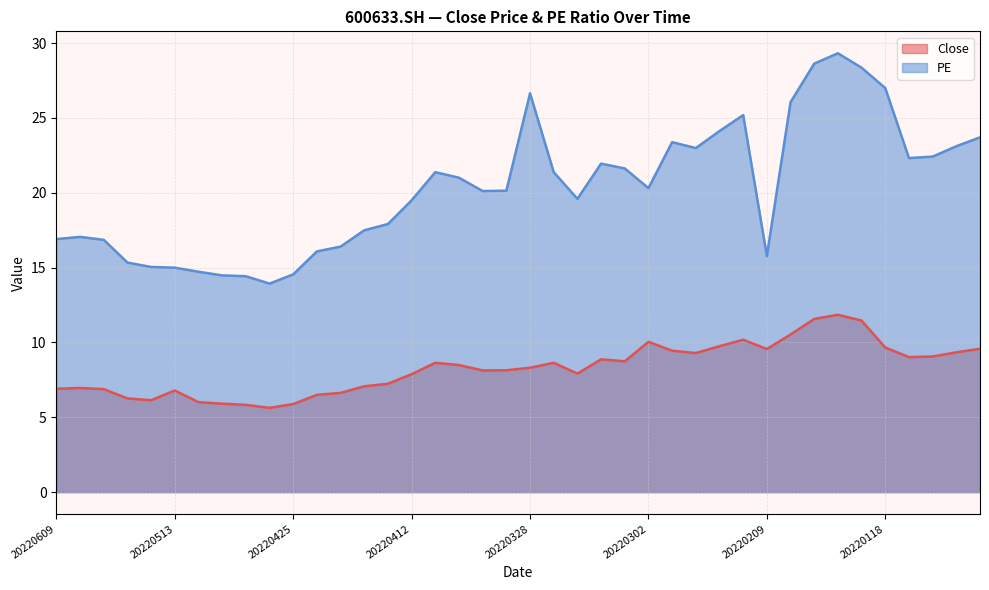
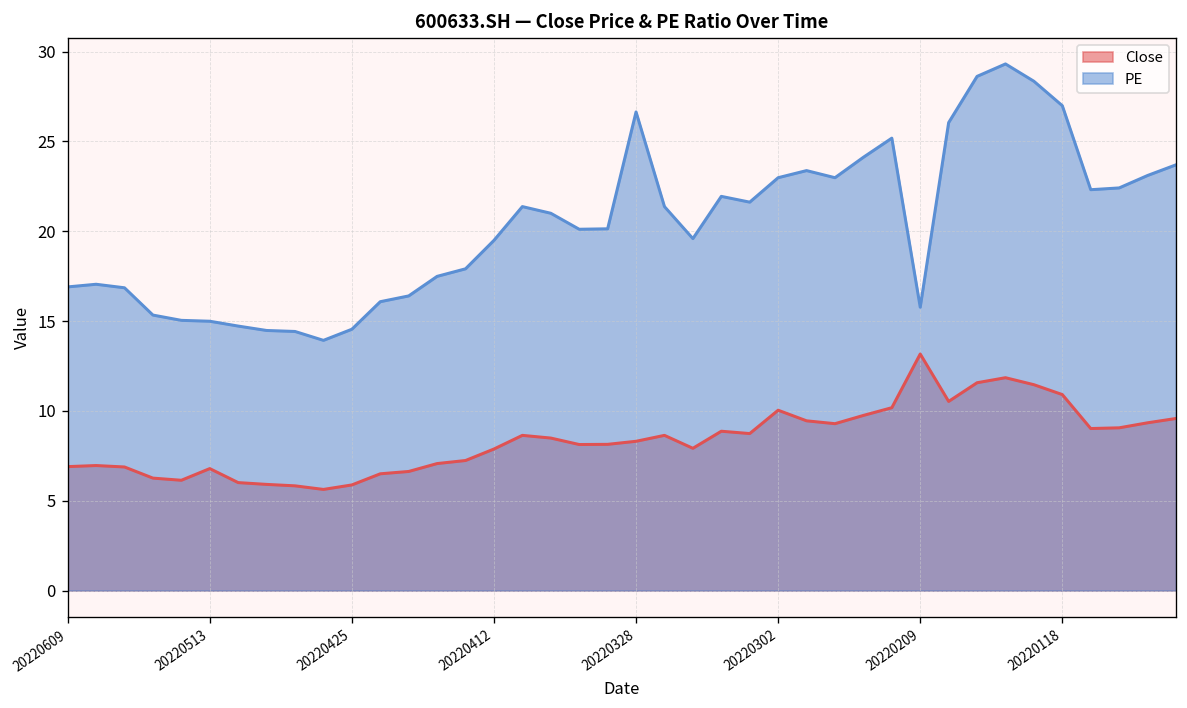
PE, 20220302: 20.3 -> 23.0
Close, 20220209: 9.6 -> 13.2
Close, 20220118: 9.7 -> 10.9
